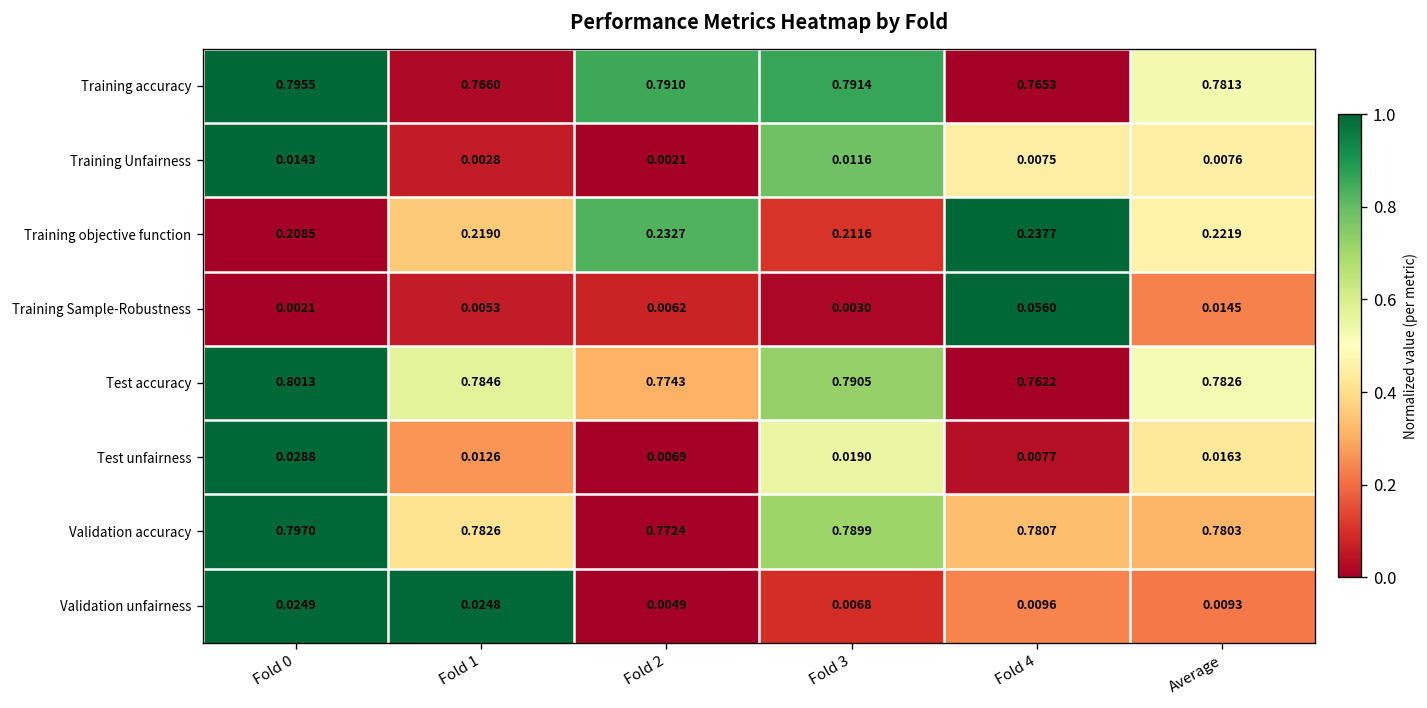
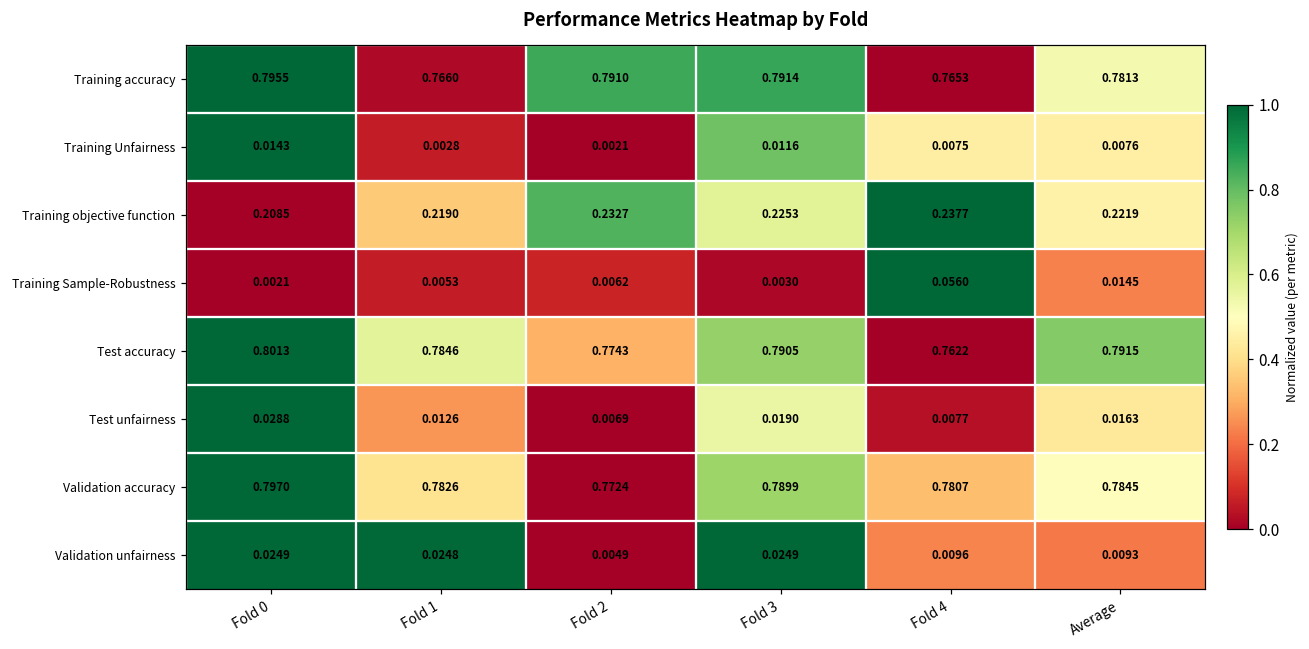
Training objective function, Fold 3: 0.2116 -> 0.2253
Test accuracy, Average: 0.7826 -> 0.7915
Validation accuracy, Average: 0.7803 -> 0.7845
Validation unfairness, Fold 3: 0.0068 -> 0.0249
